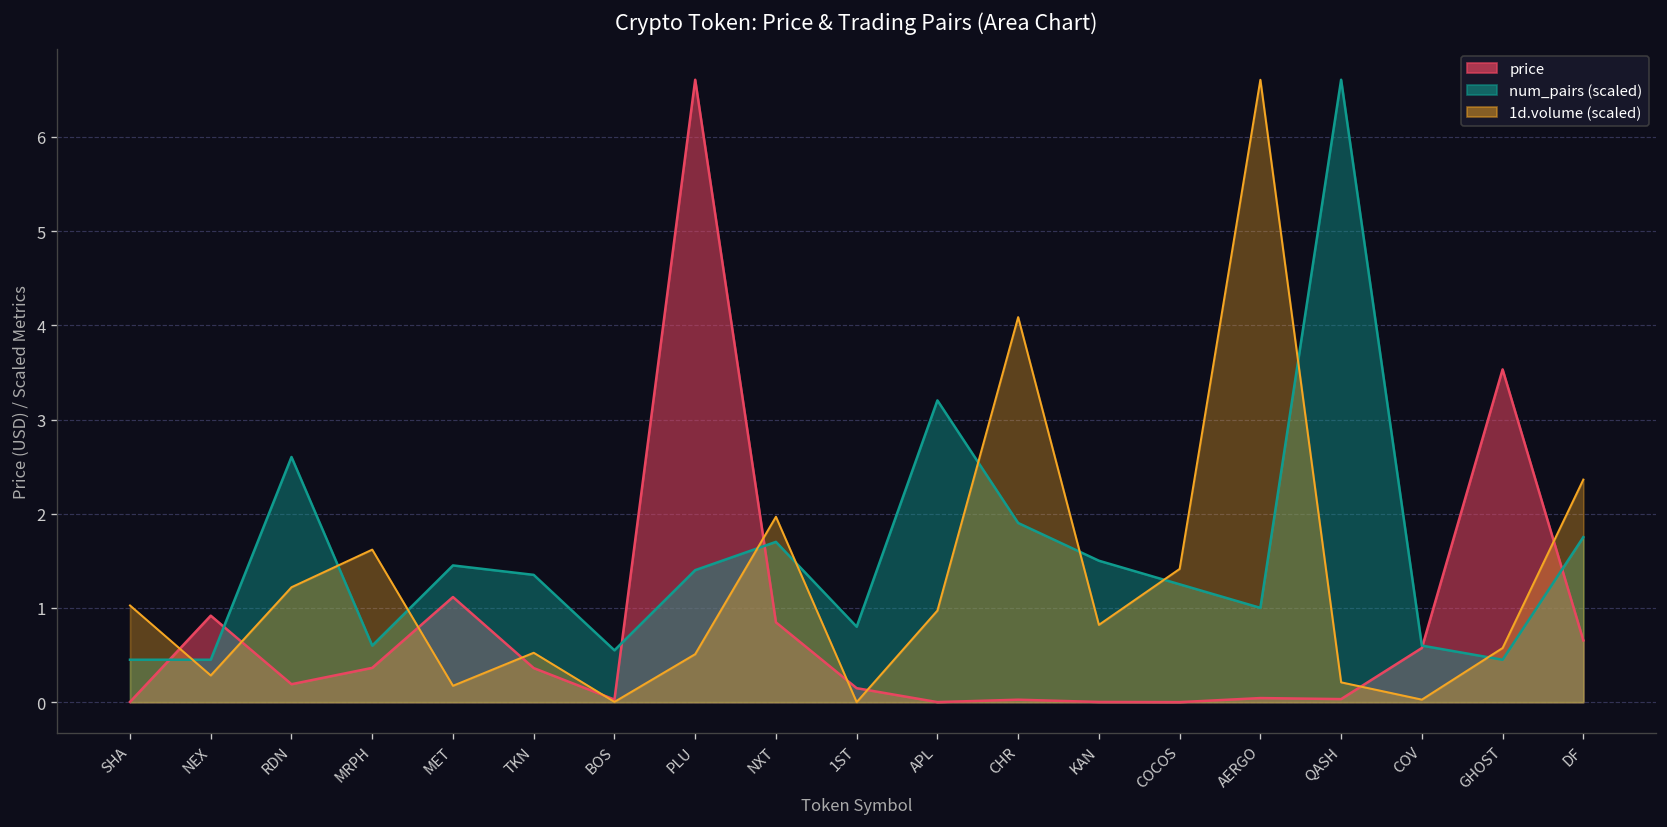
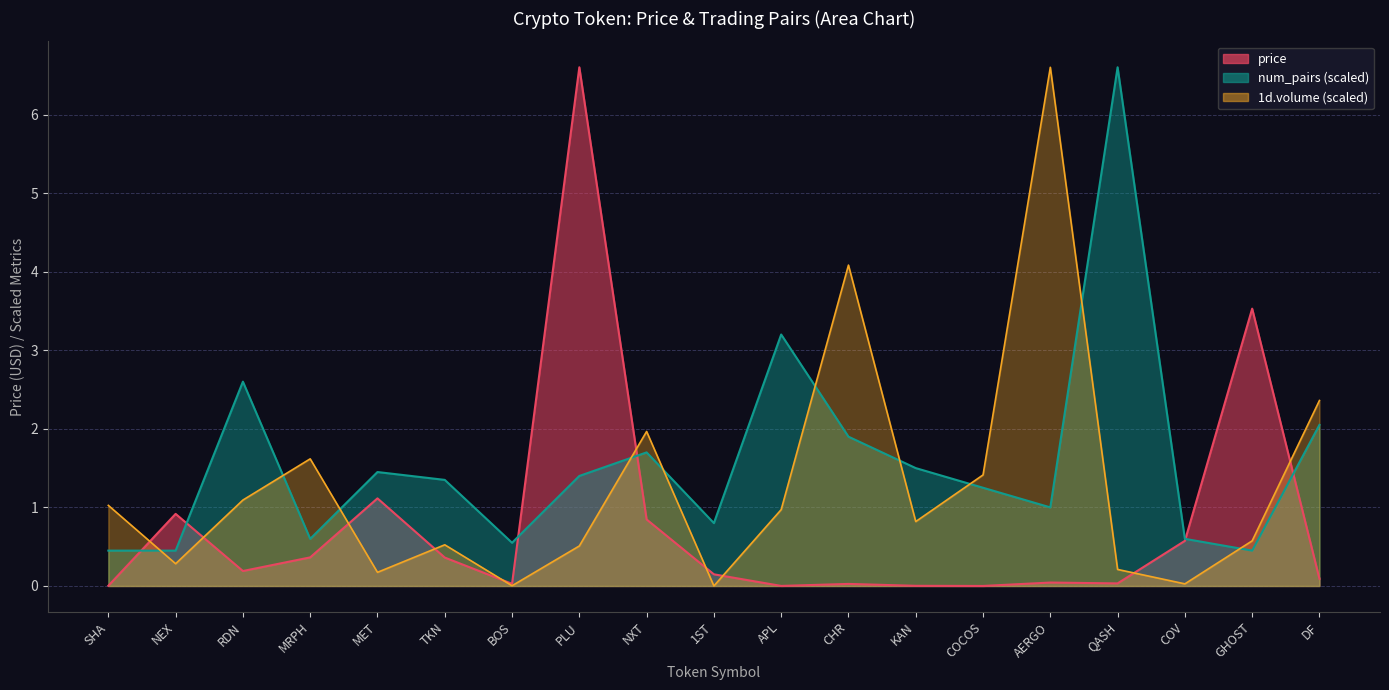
1d.volume (scaled), RDN: 1.2 -> 1.1
price, DF: 0.7 -> 0.1
num_pairs (scaled), DF: 1.8 -> 2.1
